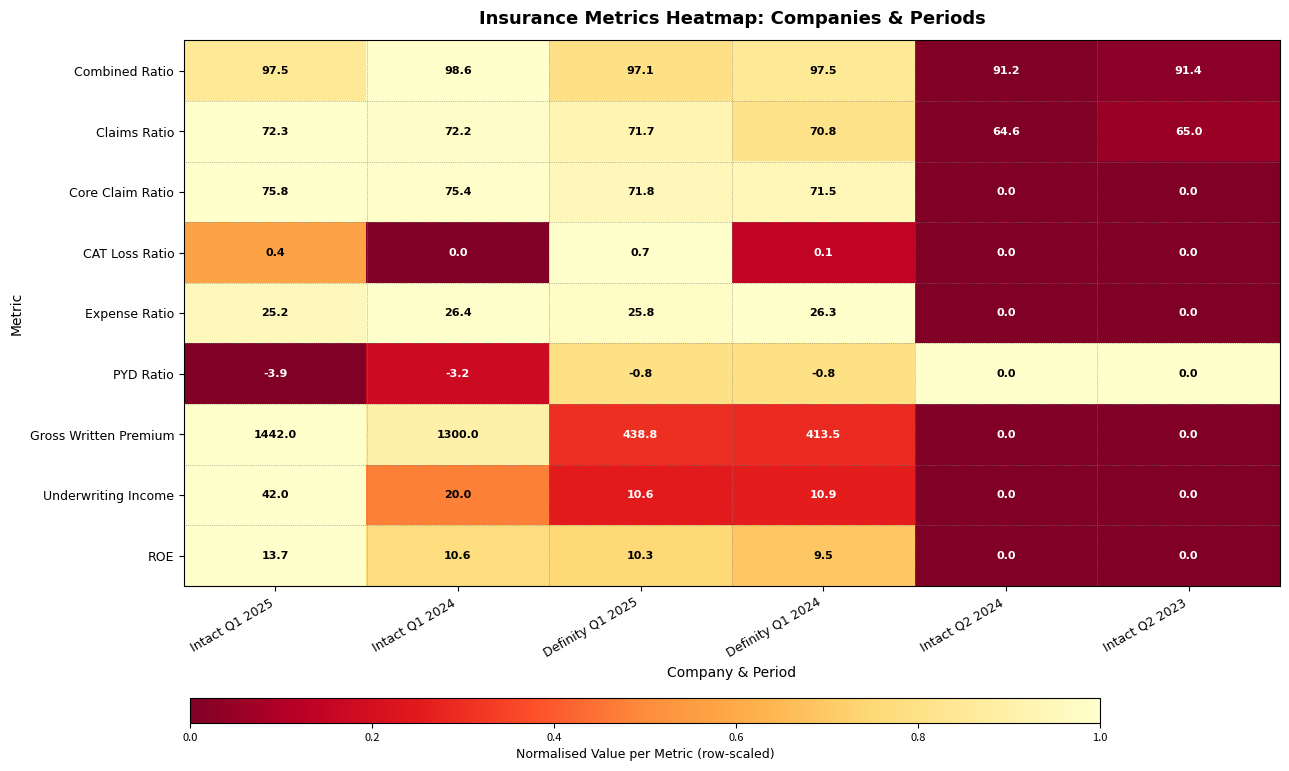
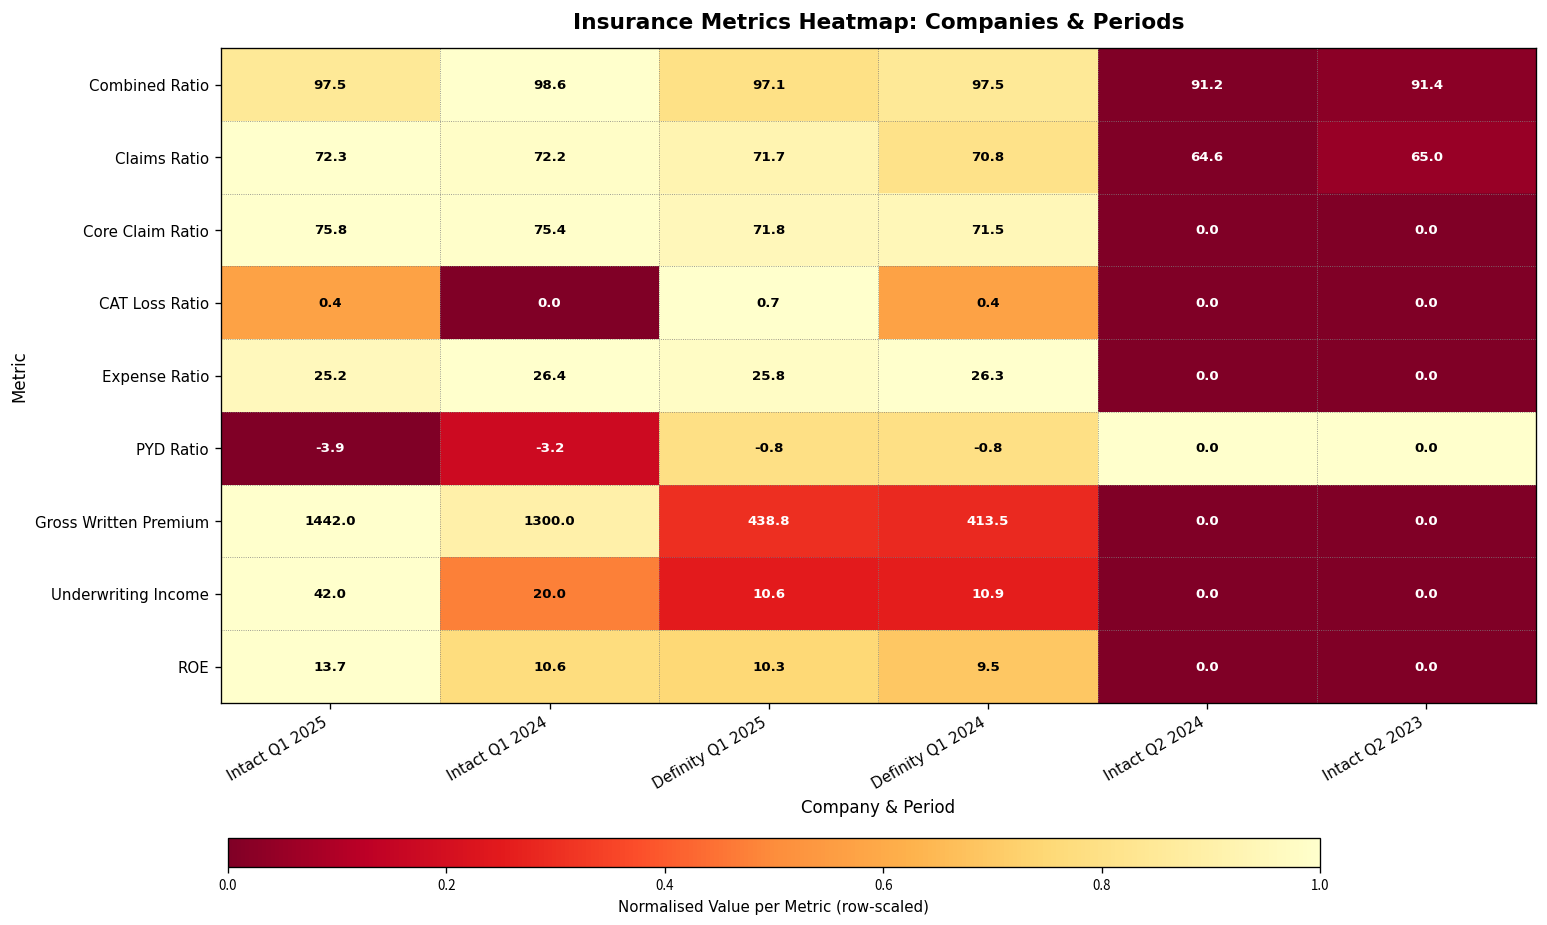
CAT Loss Ratio, Definity Q1 2024: 0.1 -> 0.4
